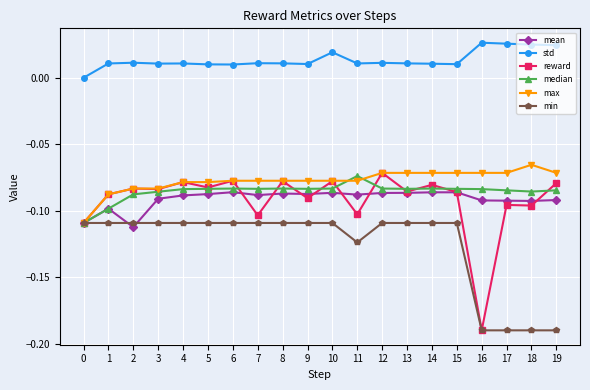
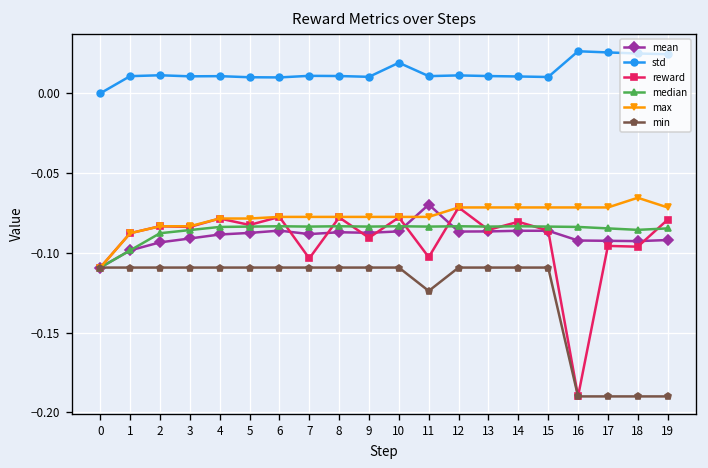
mean, 2: -0.112 -> -0.093
mean, 11: -0.088 -> -0.070
median, 11: -0.074 -> -0.084
